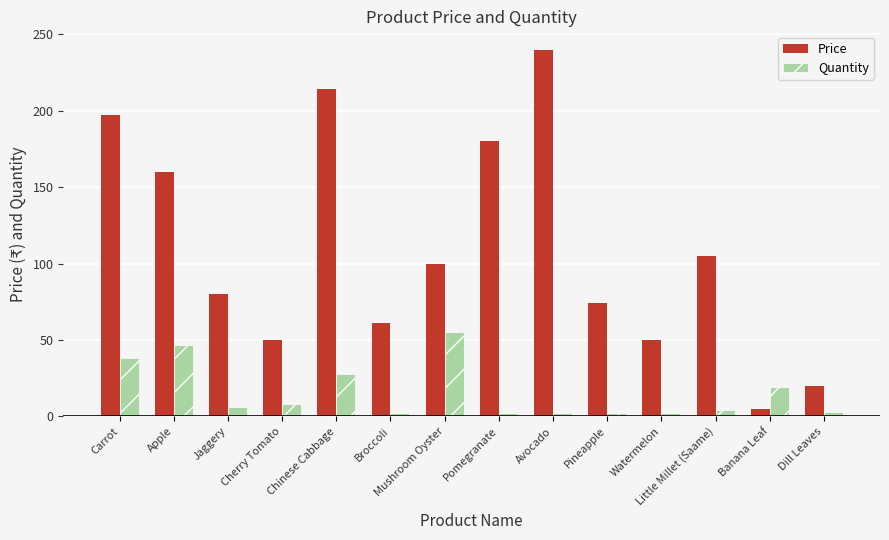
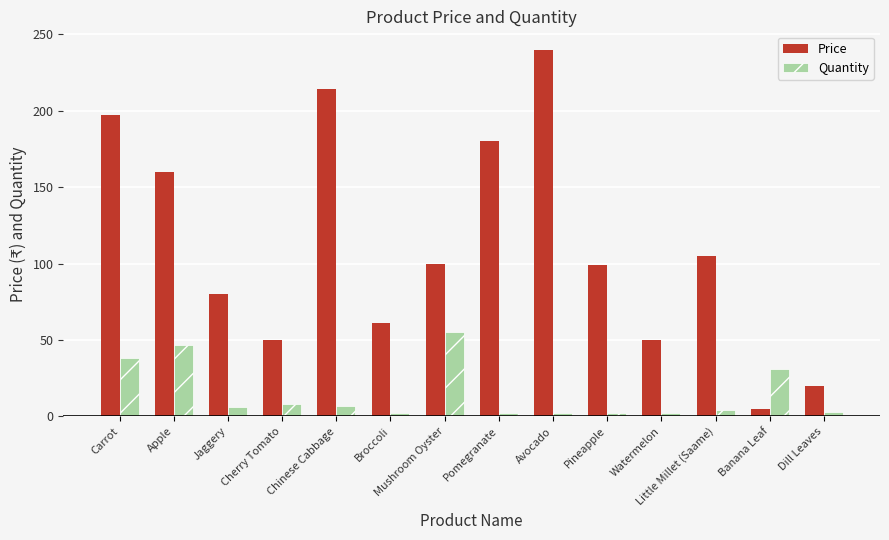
Quantity, Chinese Cabbage: 28 -> 7
Price, Pineapple: 74 -> 99
Quantity, Banana Leaf: 19 -> 31
